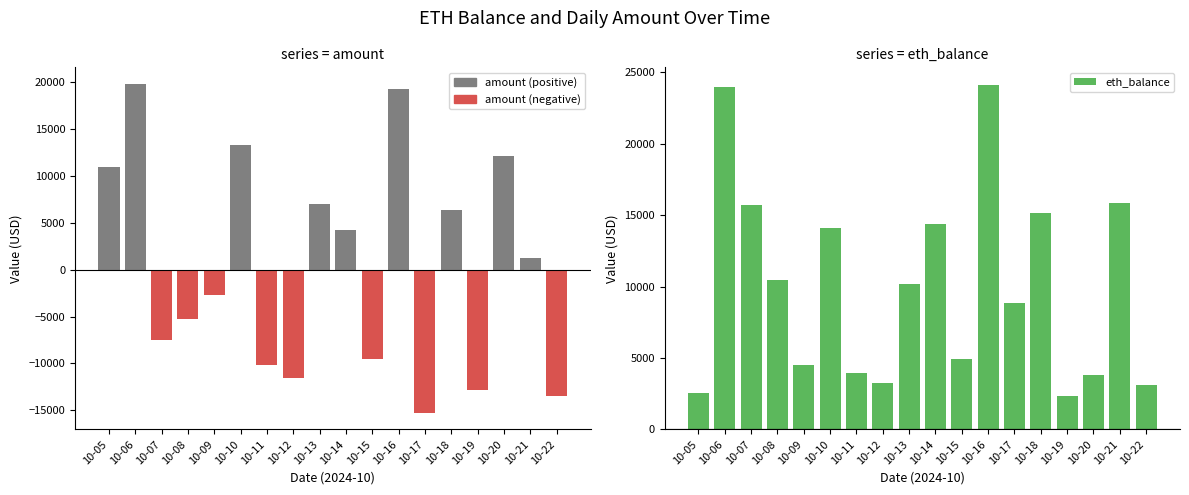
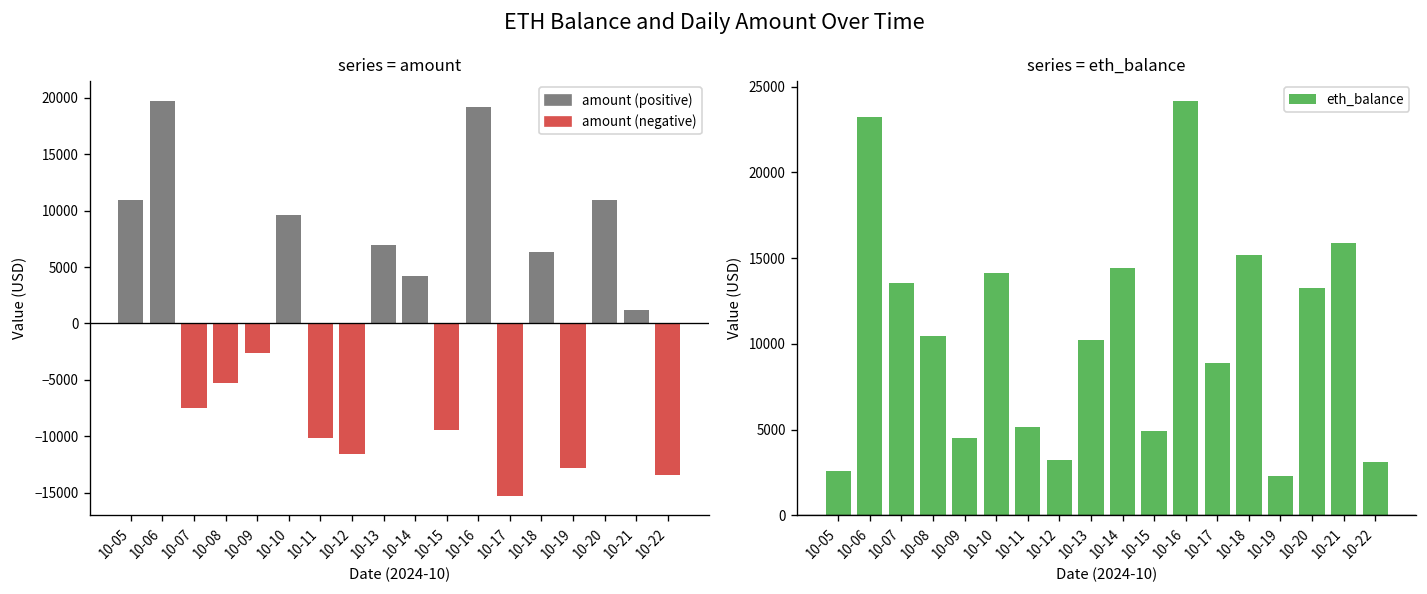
series = amount, 10-10: 13000 -> 10000
series = amount, 10-20: 12000 -> 11000
series = eth_balance, 10-06: 23900 -> 23200
series = eth_balance, 10-07: 15700 -> 13500
series = eth_balance, 10-11: 3900 -> 5100
series = eth_balance, 10-20: 3800 -> 13300
